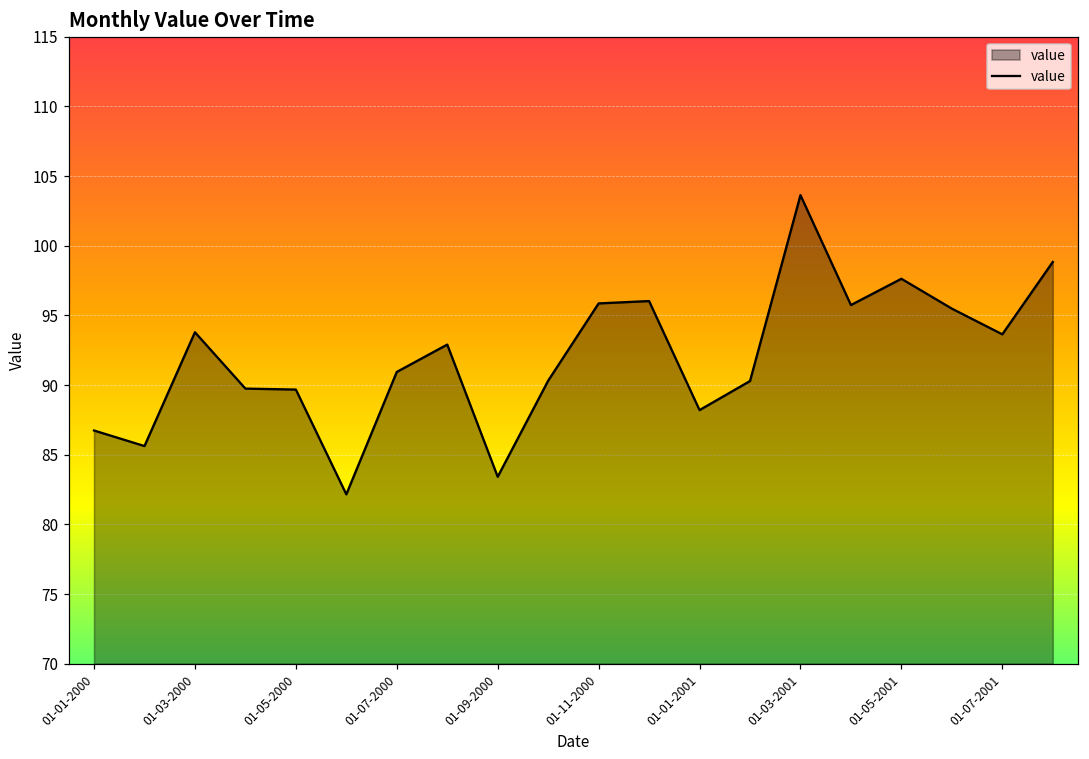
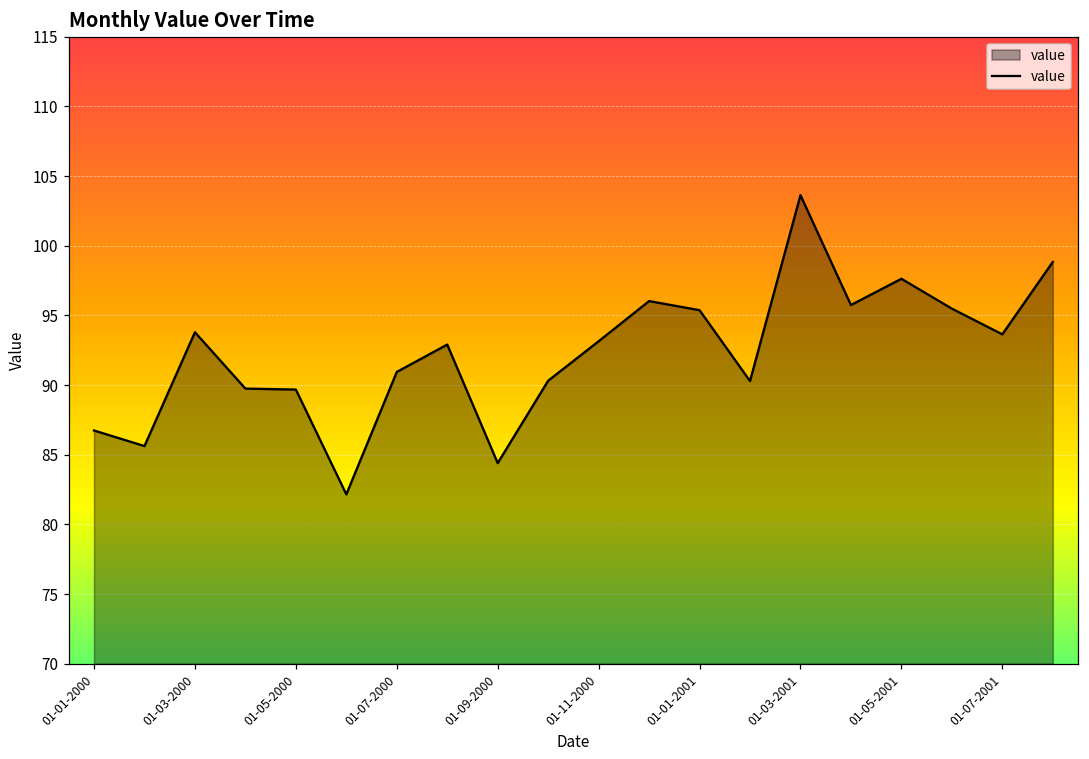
01-09-2000: 83.4 -> 84.4
01-11-2000: 95.9 -> 93.1
01-01-2001: 88.2 -> 95.4
